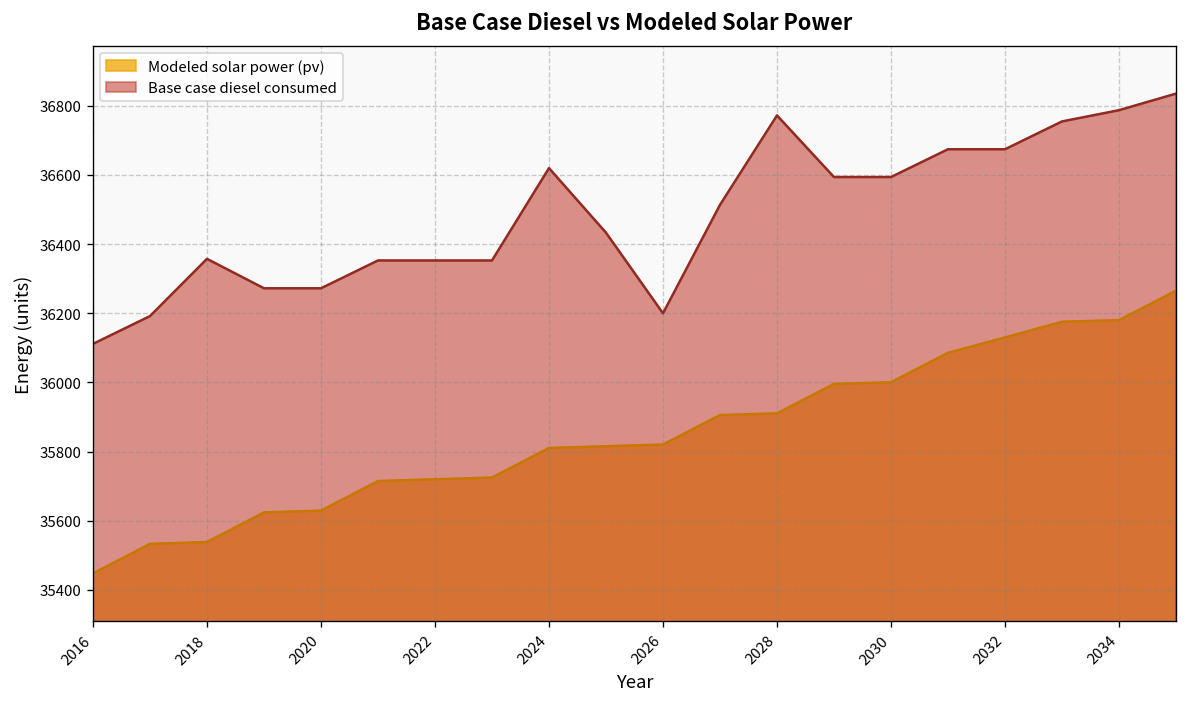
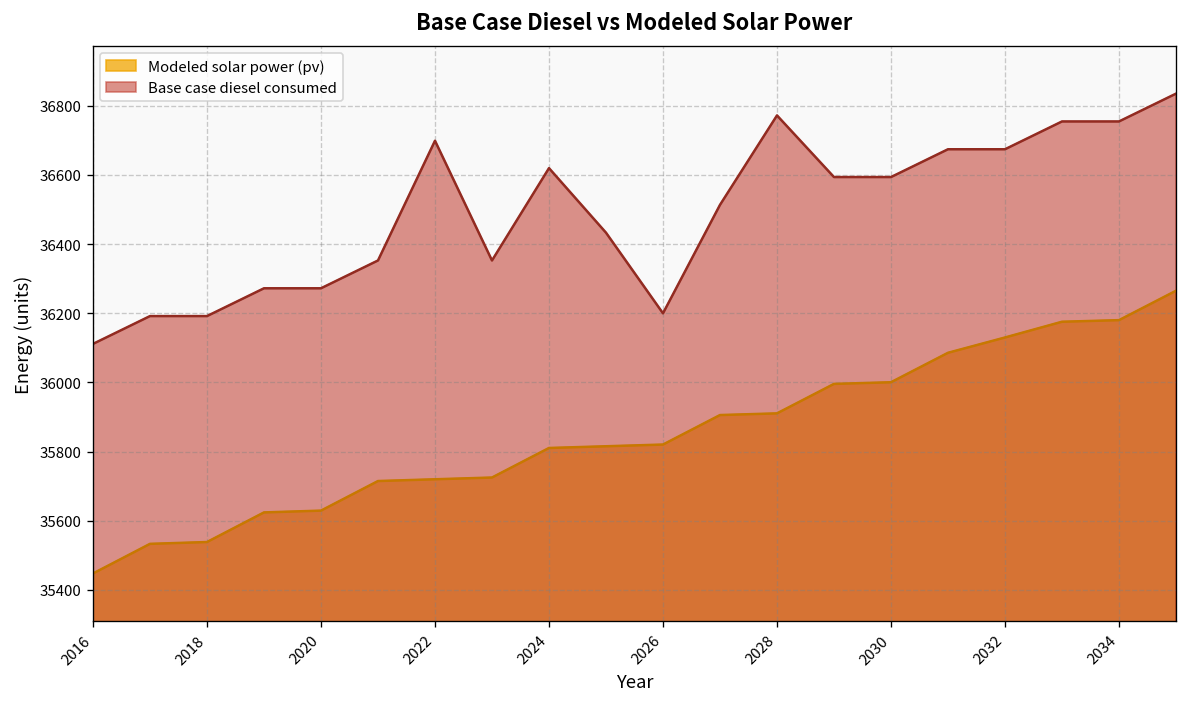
Base case diesel consumed, 2018: 36360 -> 36190
Base case diesel consumed, 2022: 36350 -> 36700
Base case diesel consumed, 2034: 36790 -> 36750
